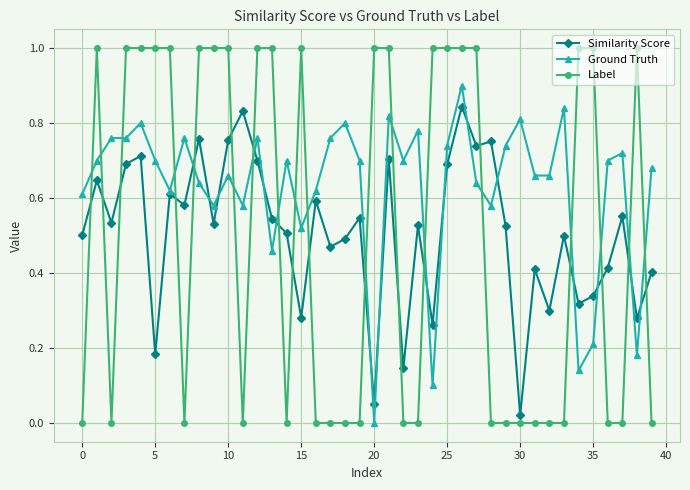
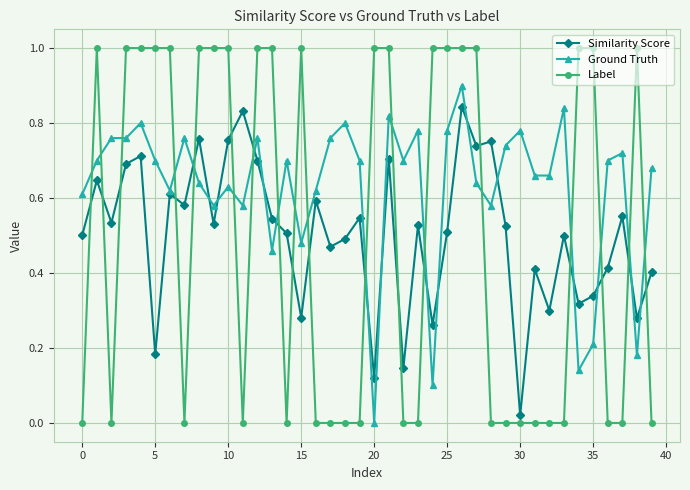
Ground Truth, 10: 0.66 -> 0.63
Ground Truth, 15: 0.52 -> 0.48
Similarity Score, 20: 0.05 -> 0.12
Similarity Score, 25: 0.69 -> 0.51
Ground Truth, 25: 0.74 -> 0.78
Ground Truth, 30: 0.81 -> 0.78
